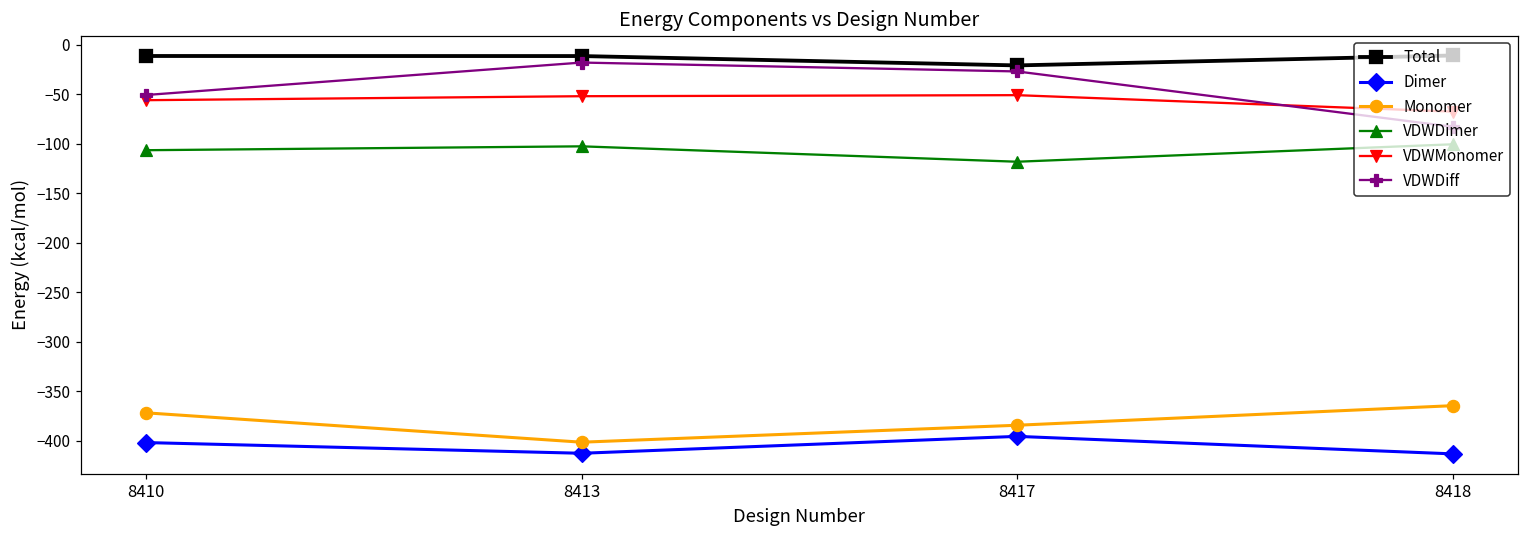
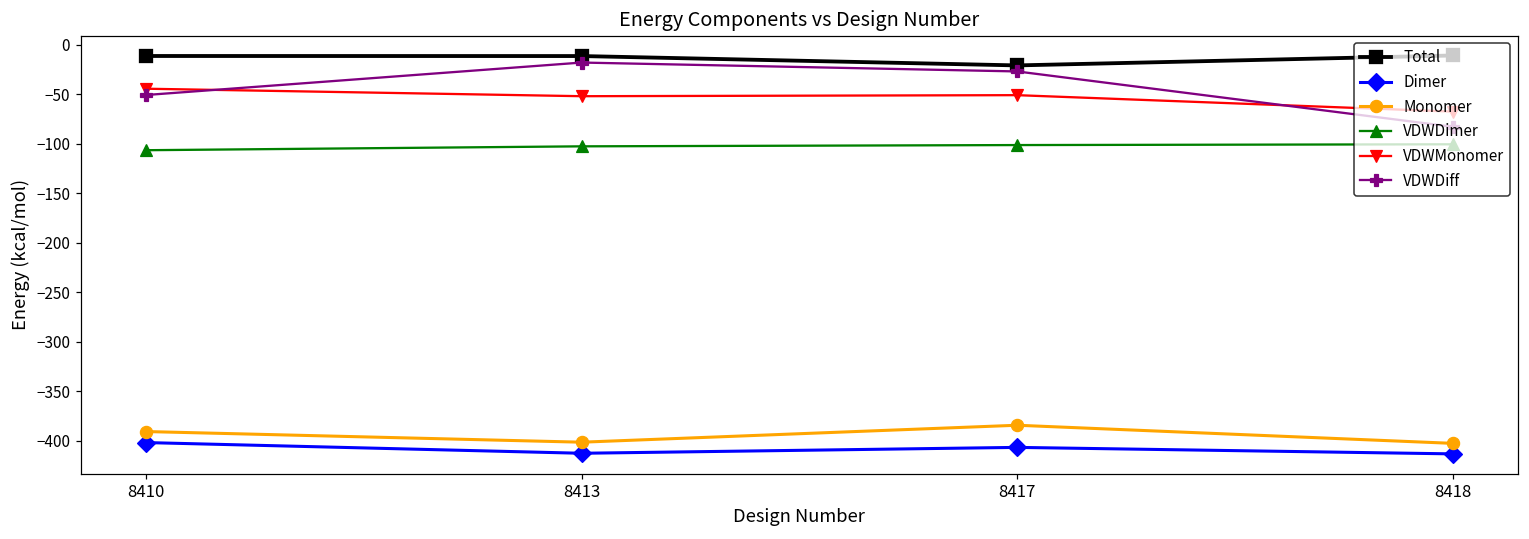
Monomer, 8410: -370 -> -390
VDWMonomer, 8410: -60 -> -40
Dimer, 8417: -400 -> -410
VDWDimer, 8417: -120 -> -100
Monomer, 8418: -360 -> -400
